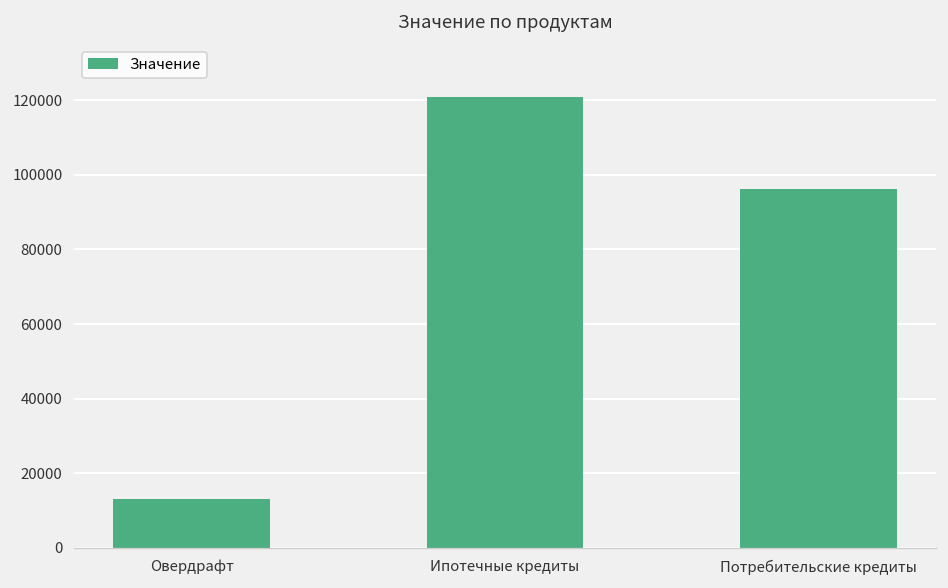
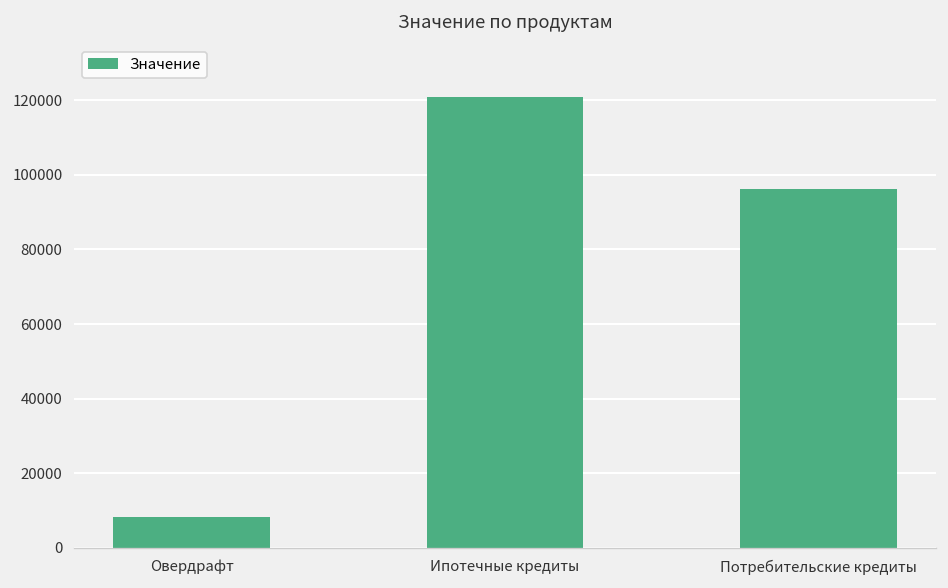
Овердрафт: 13000 -> 8000
